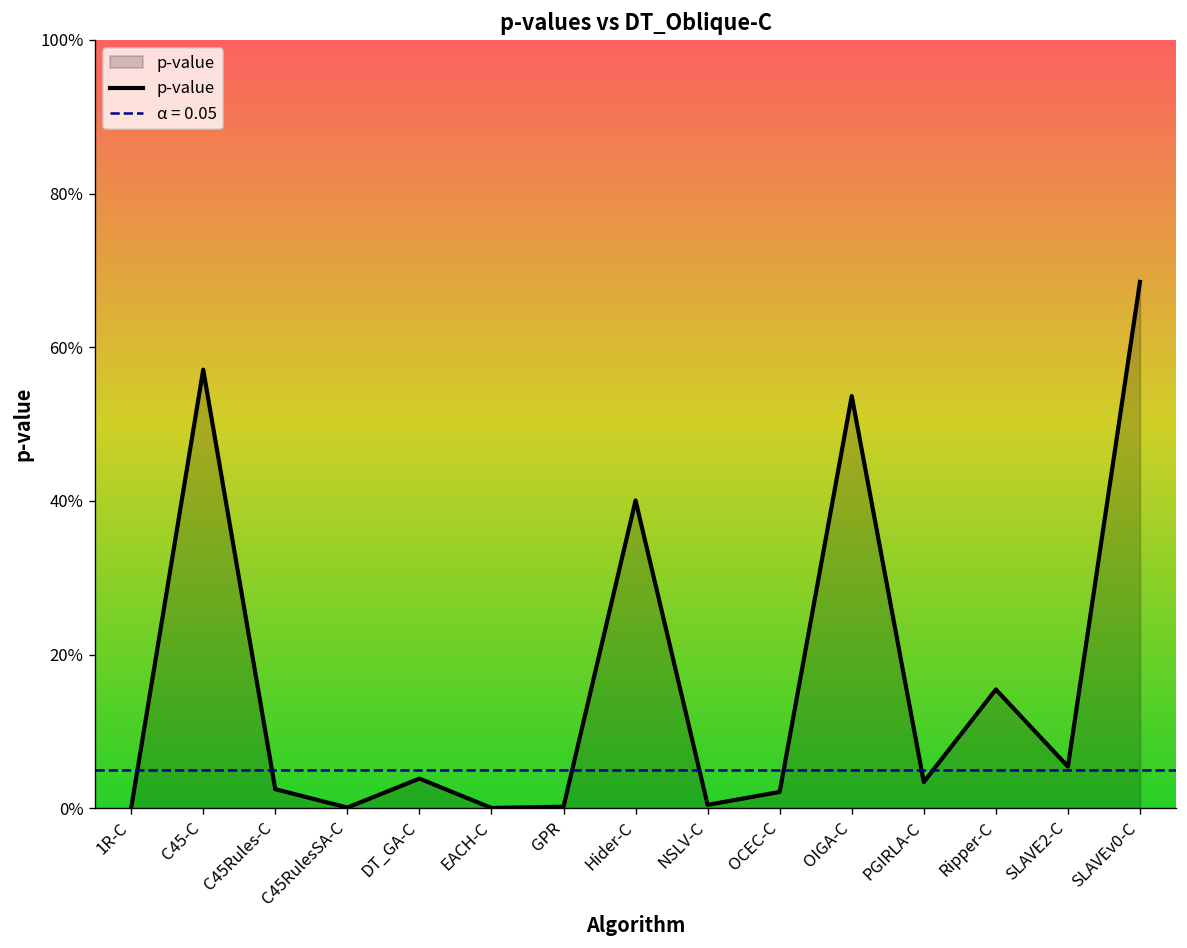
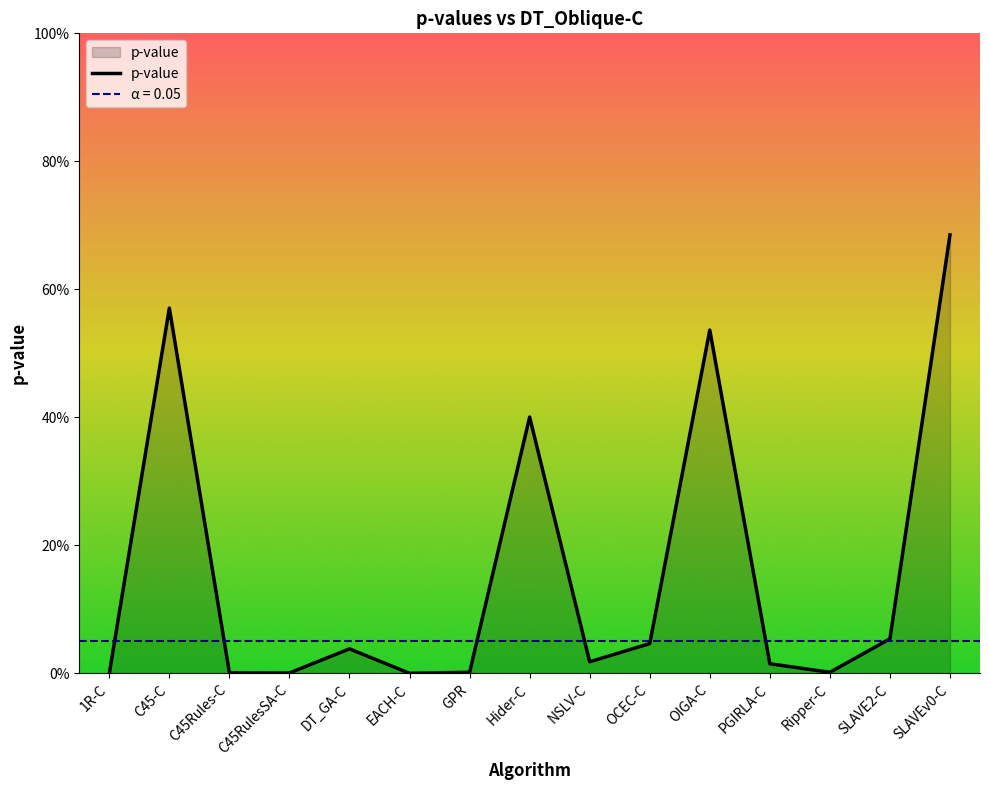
C45Rules-C: 2% -> 0%
NSLV-C: 0% -> 2%
OCEC-C: 2% -> 5%
PGIRLA-C: 3% -> 2%
Ripper-C: 15% -> 0%
